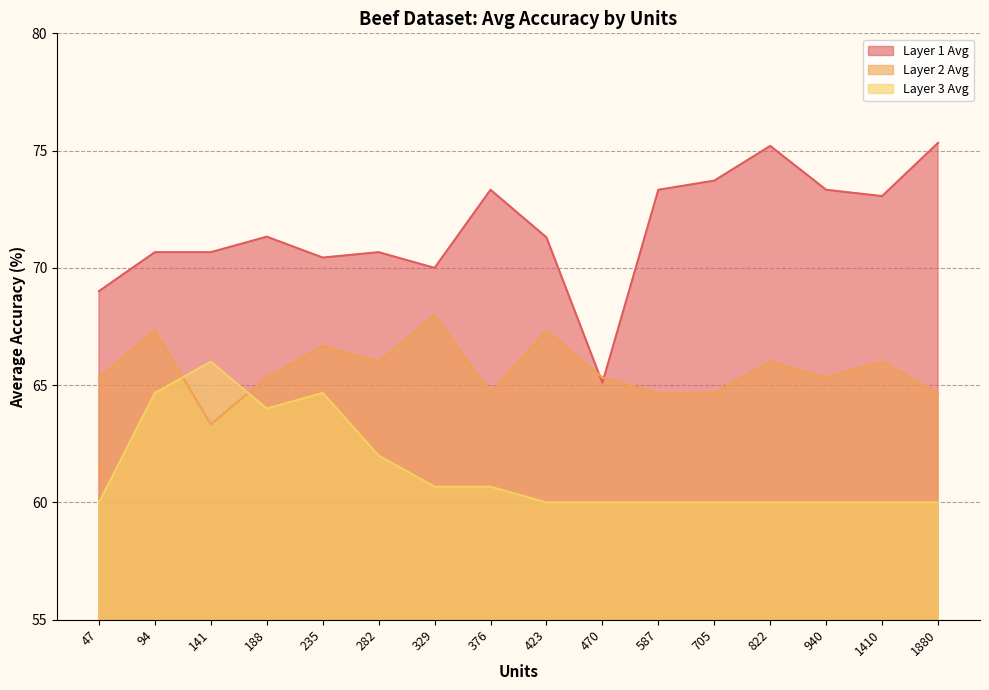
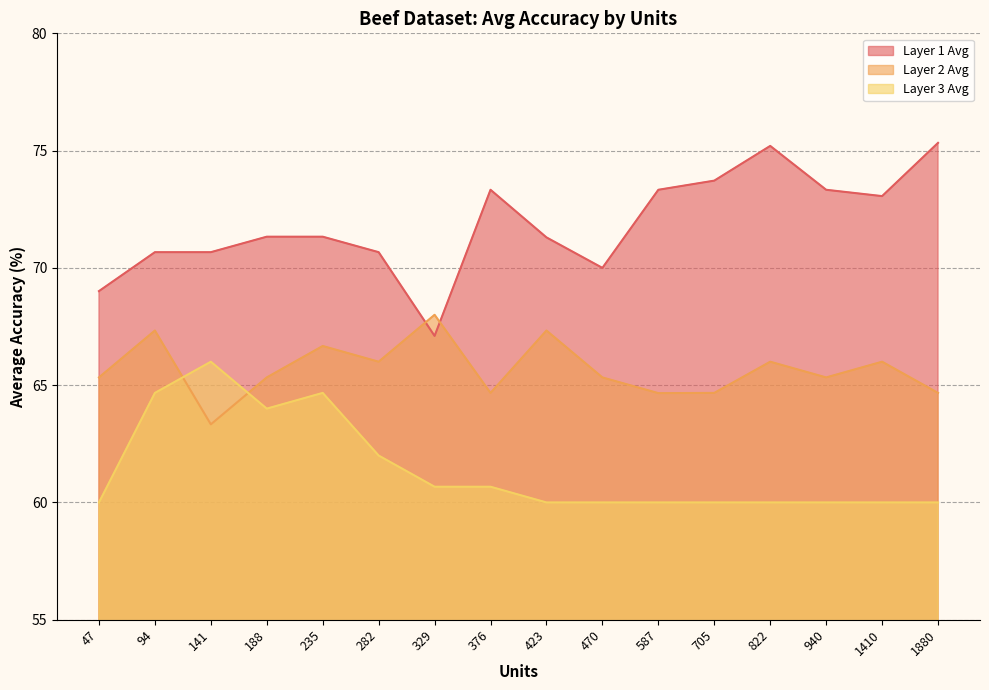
Layer 1 Avg, 235: 70.4 -> 71.3
Layer 1 Avg, 329: 70.0 -> 67.1
Layer 1 Avg, 470: 65.1 -> 70.0
